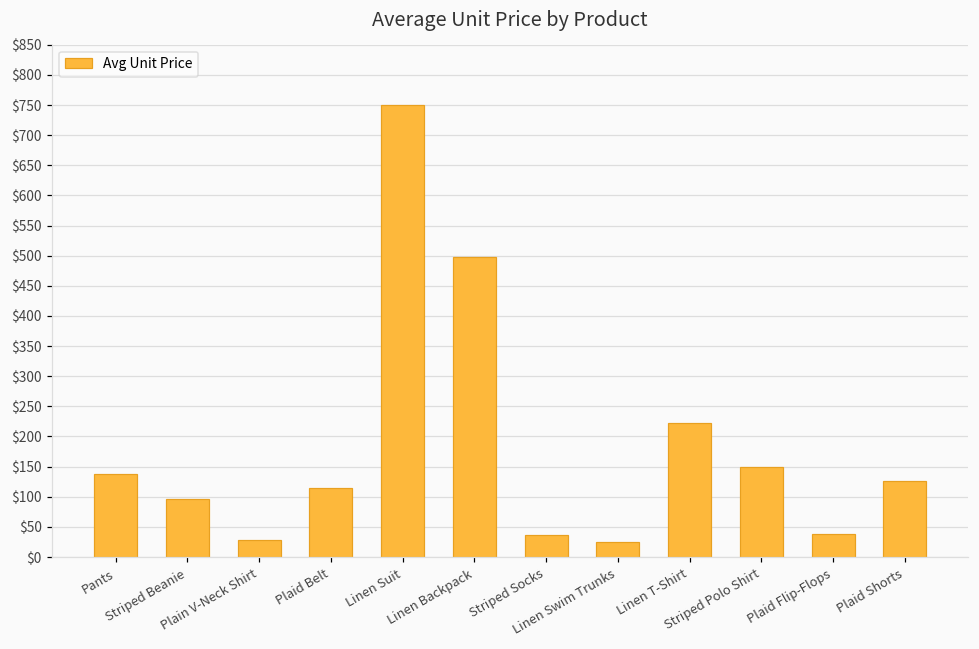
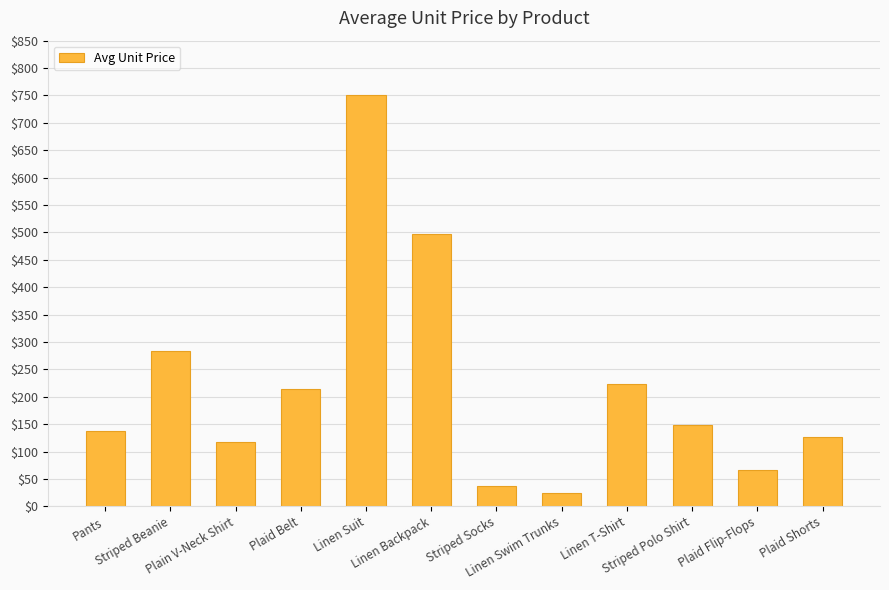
Striped Beanie: $100 -> $280
Plain V-Neck Shirt: $30 -> $120
Plaid Belt: $110 -> $220
Plaid Flip-Flops: $40 -> $70
